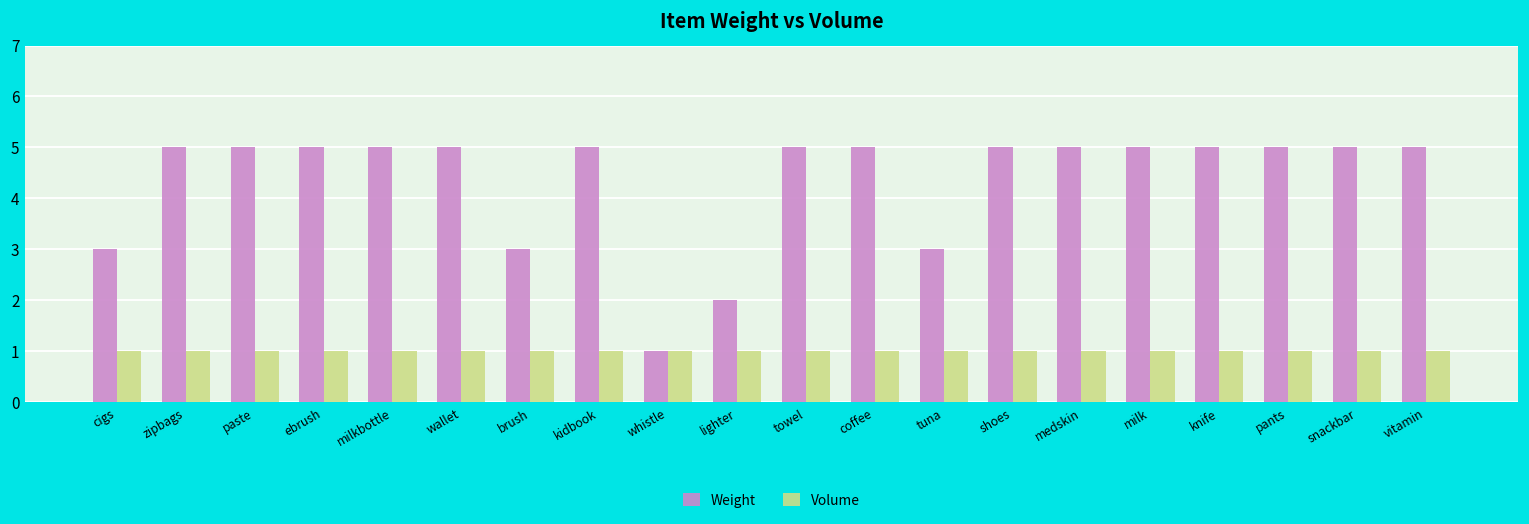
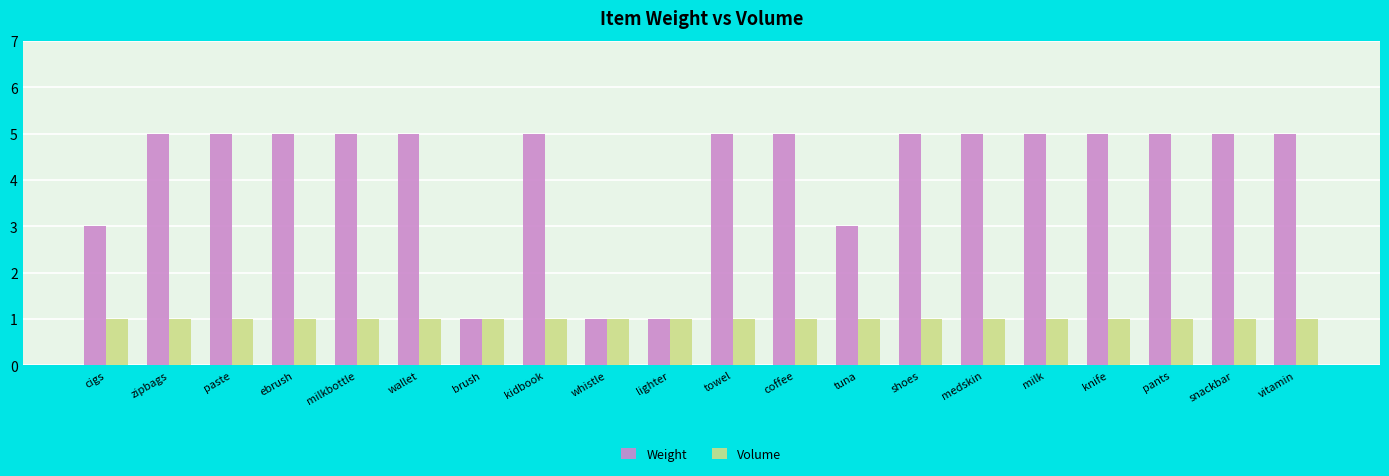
Weight, brush: 3 -> 1
Weight, lighter: 2 -> 1
